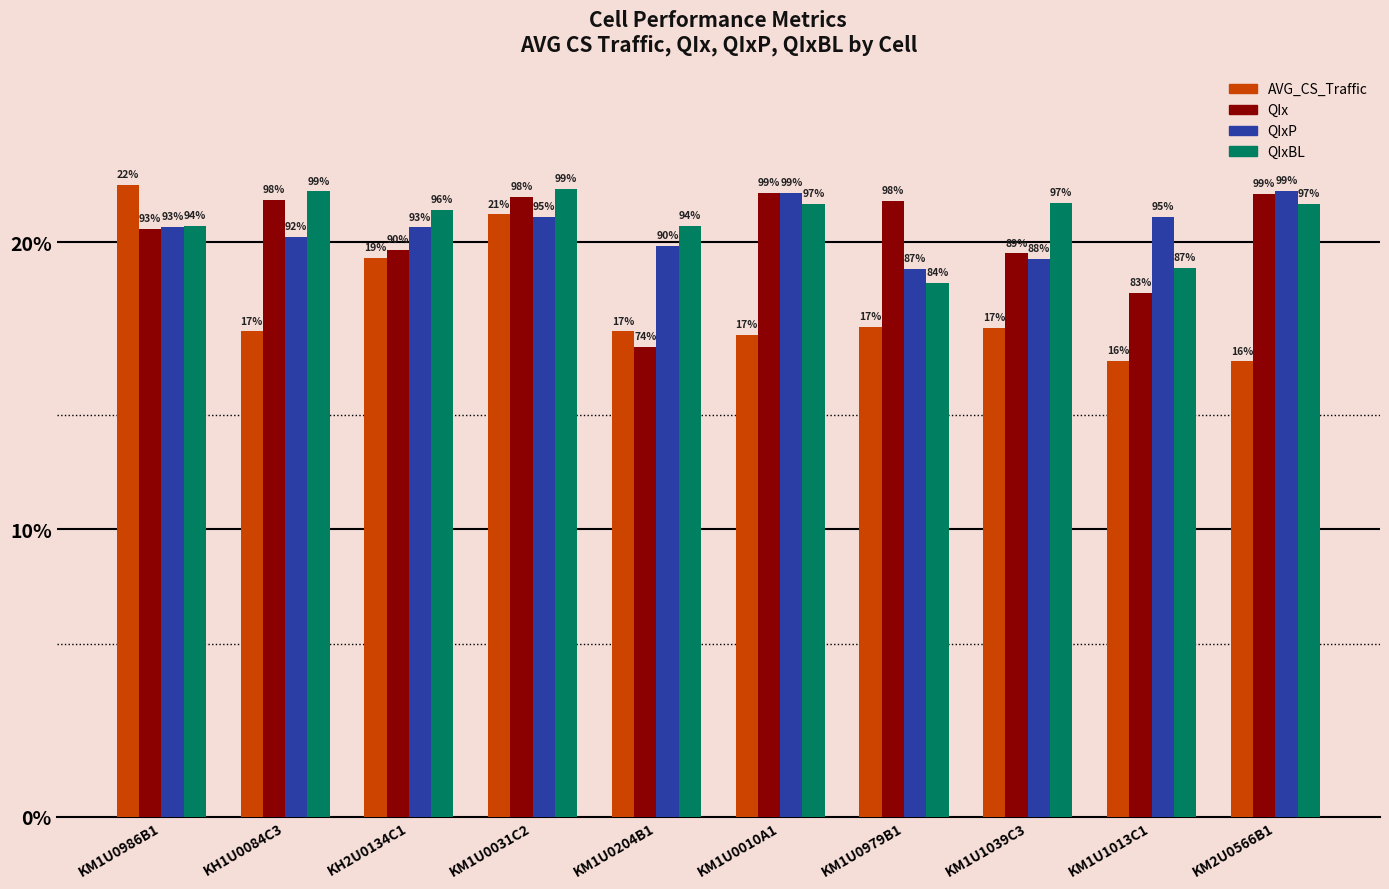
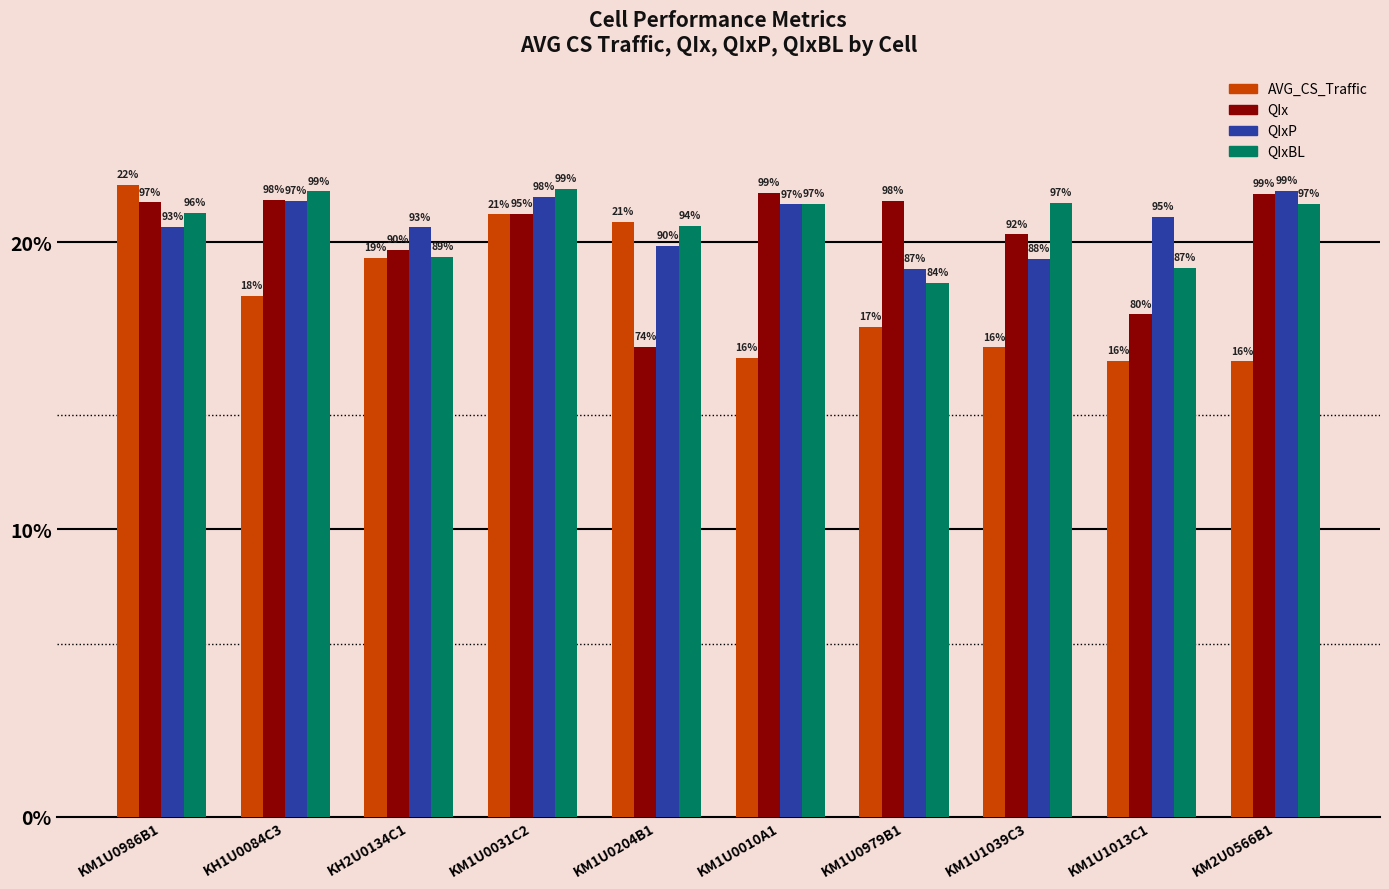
QIx, KM1U0986B1: 93% -> 97%
QIxBL, KM1U0986B1: 94% -> 96%
AVG_CS_Traffic, KH1U0084C3: 17% -> 18%
QIxP, KH1U0084C3: 92% -> 97%
QIxBL, KH2U0134C1: 96% -> 89%
QIx, KM1U0031C2: 98% -> 95%
QIxP, KM1U0031C2: 95% -> 98%
AVG_CS_Traffic, KM1U0204B1: 17% -> 21%
AVG_CS_Traffic, KM1U0010A1: 17% -> 16%
QIxP, KM1U0010A1: 99% -> 97%
AVG_CS_Traffic, KM1U1039C3: 17% -> 16%
QIx, KM1U1039C3: 89% -> 92%
QIx, KM1U1013C1: 83% -> 80%
